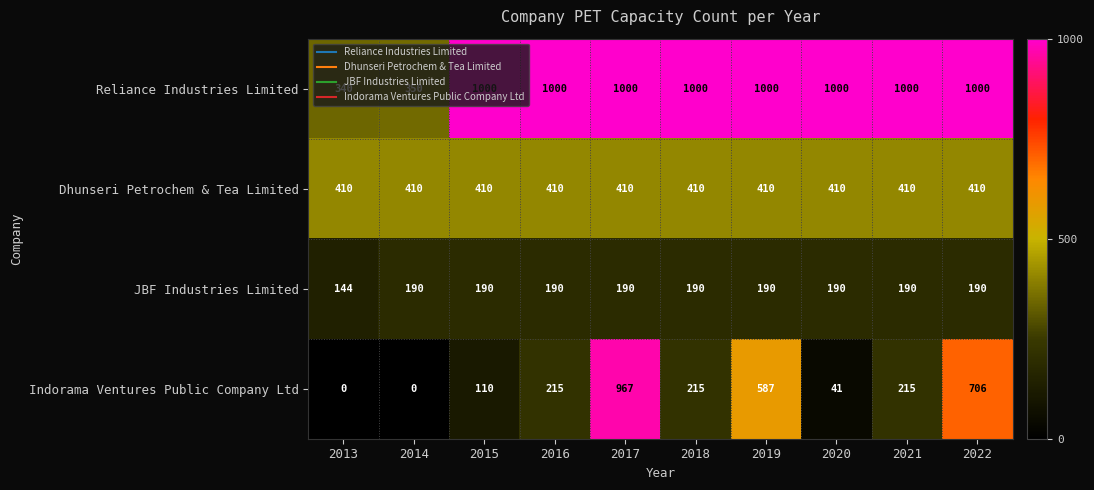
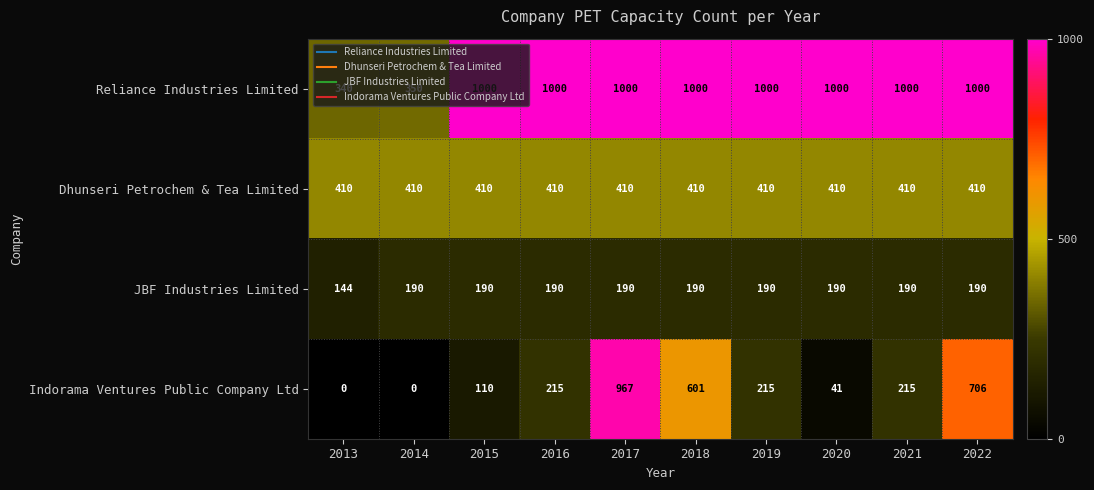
Indorama Ventures Public Company Ltd, 2018: 215 -> 601
Indorama Ventures Public Company Ltd, 2019: 587 -> 215
